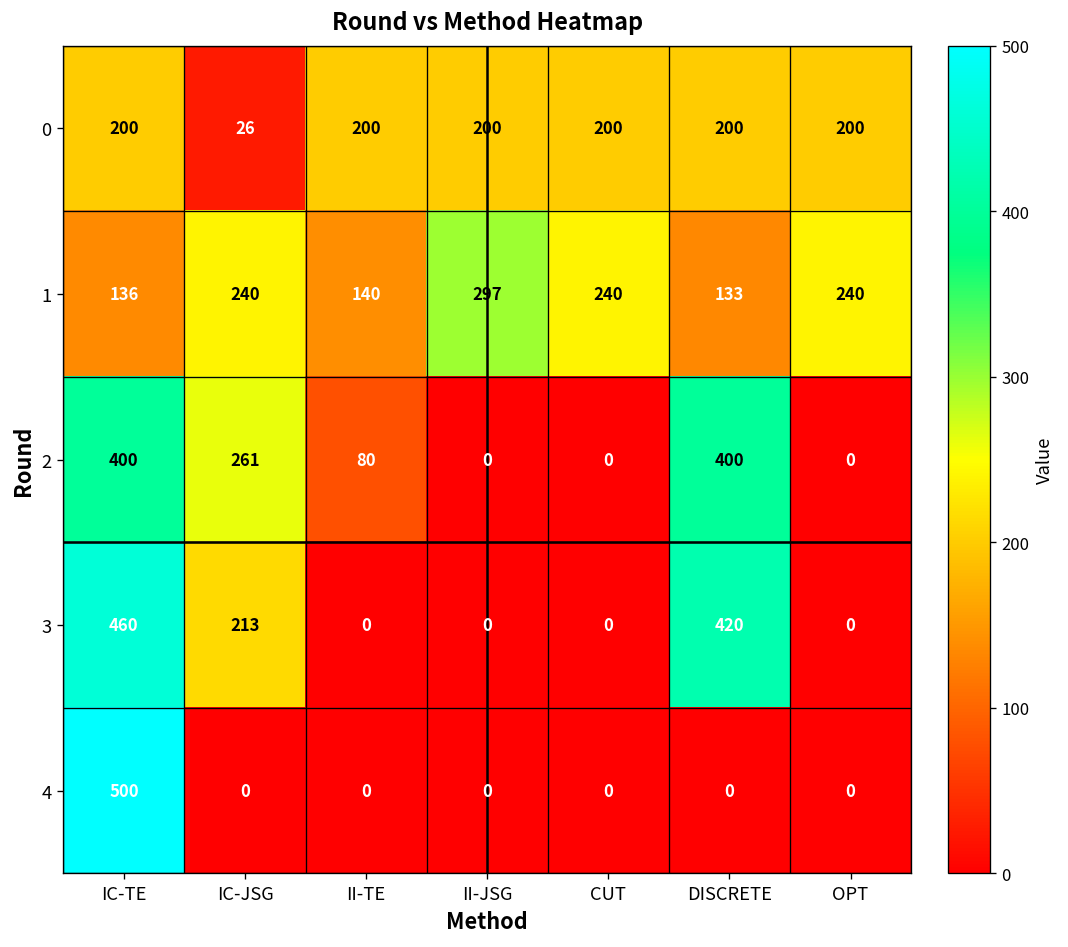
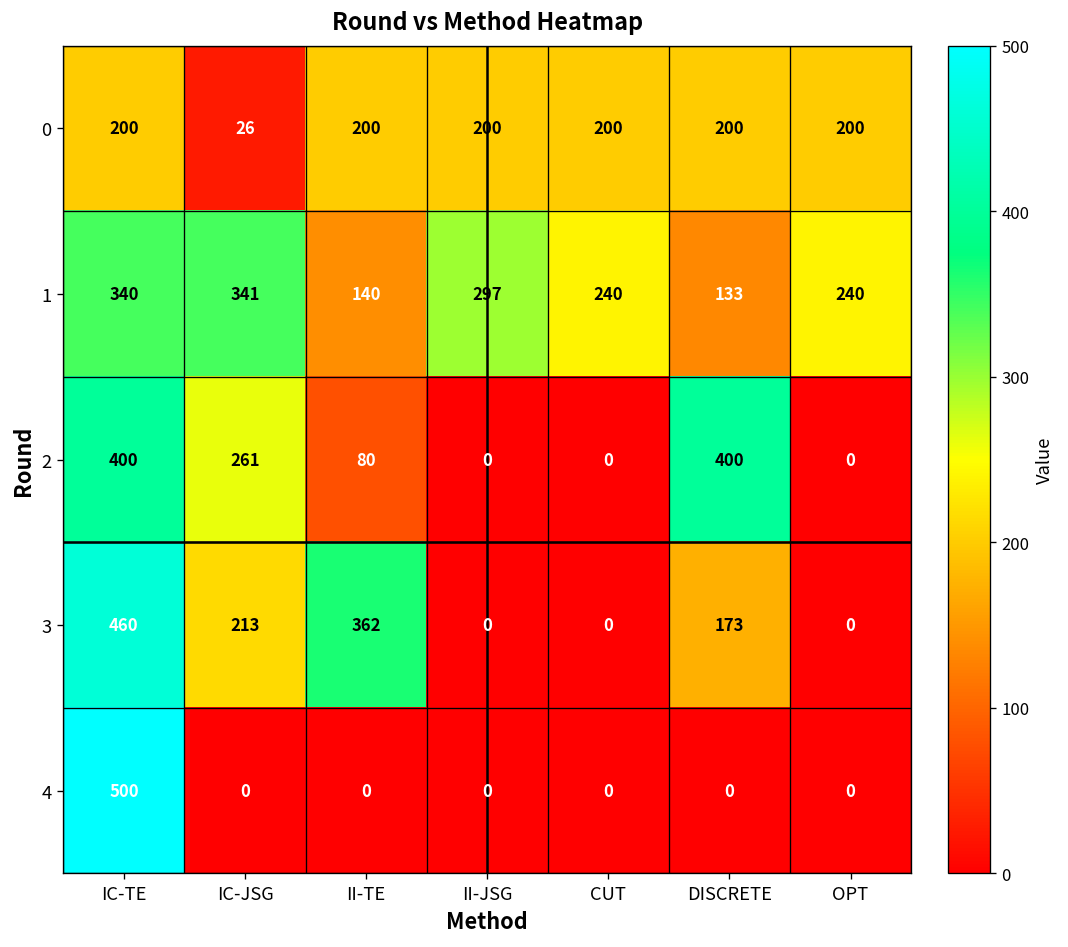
1, IC-TE: 136 -> 340
1, IC-JSG: 240 -> 341
3, II-TE: 0 -> 362
3, DISCRETE: 420 -> 173
